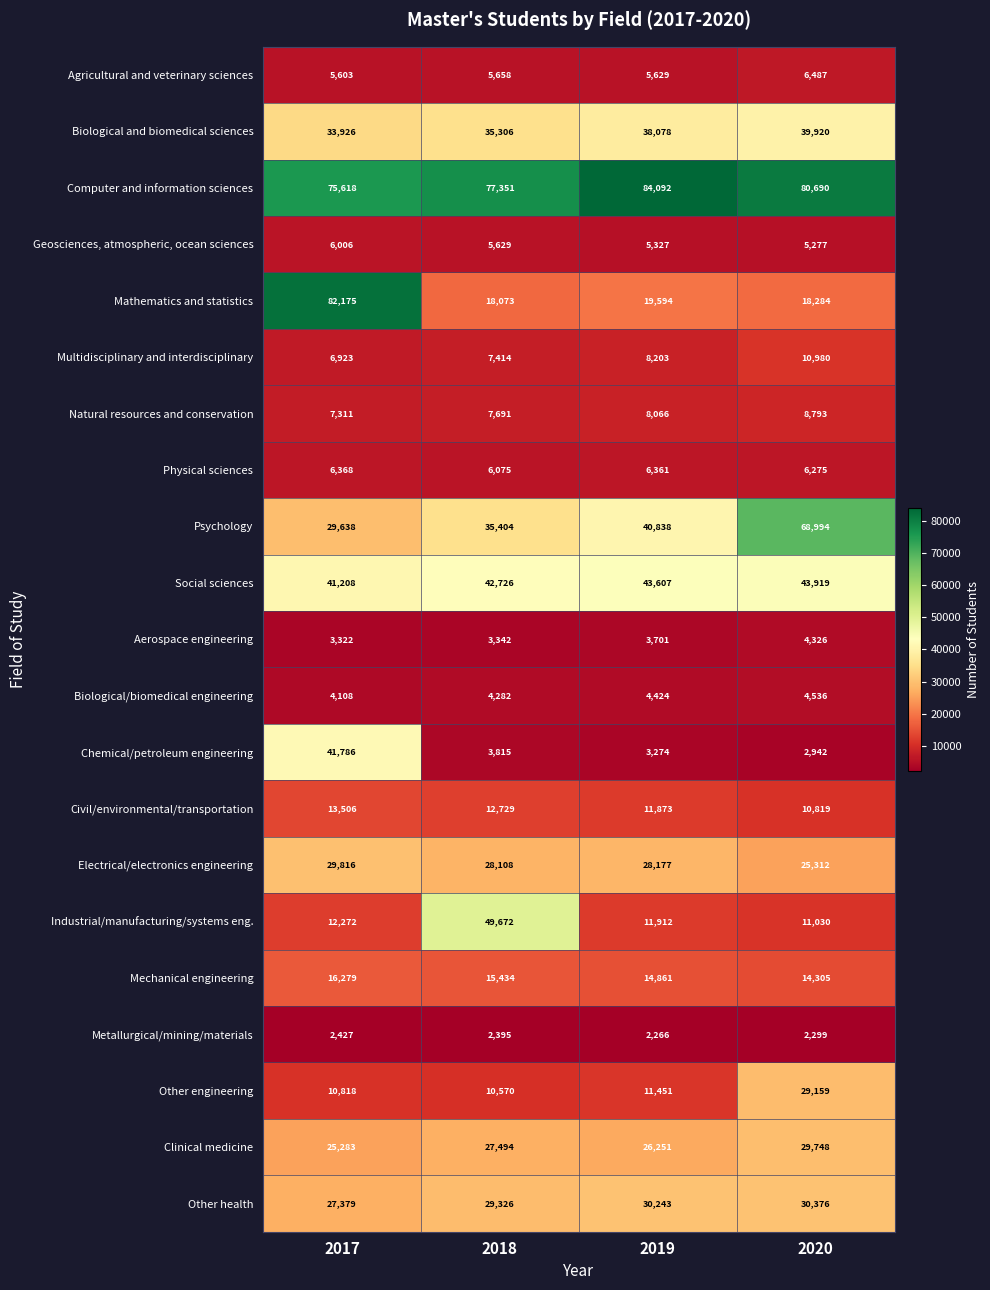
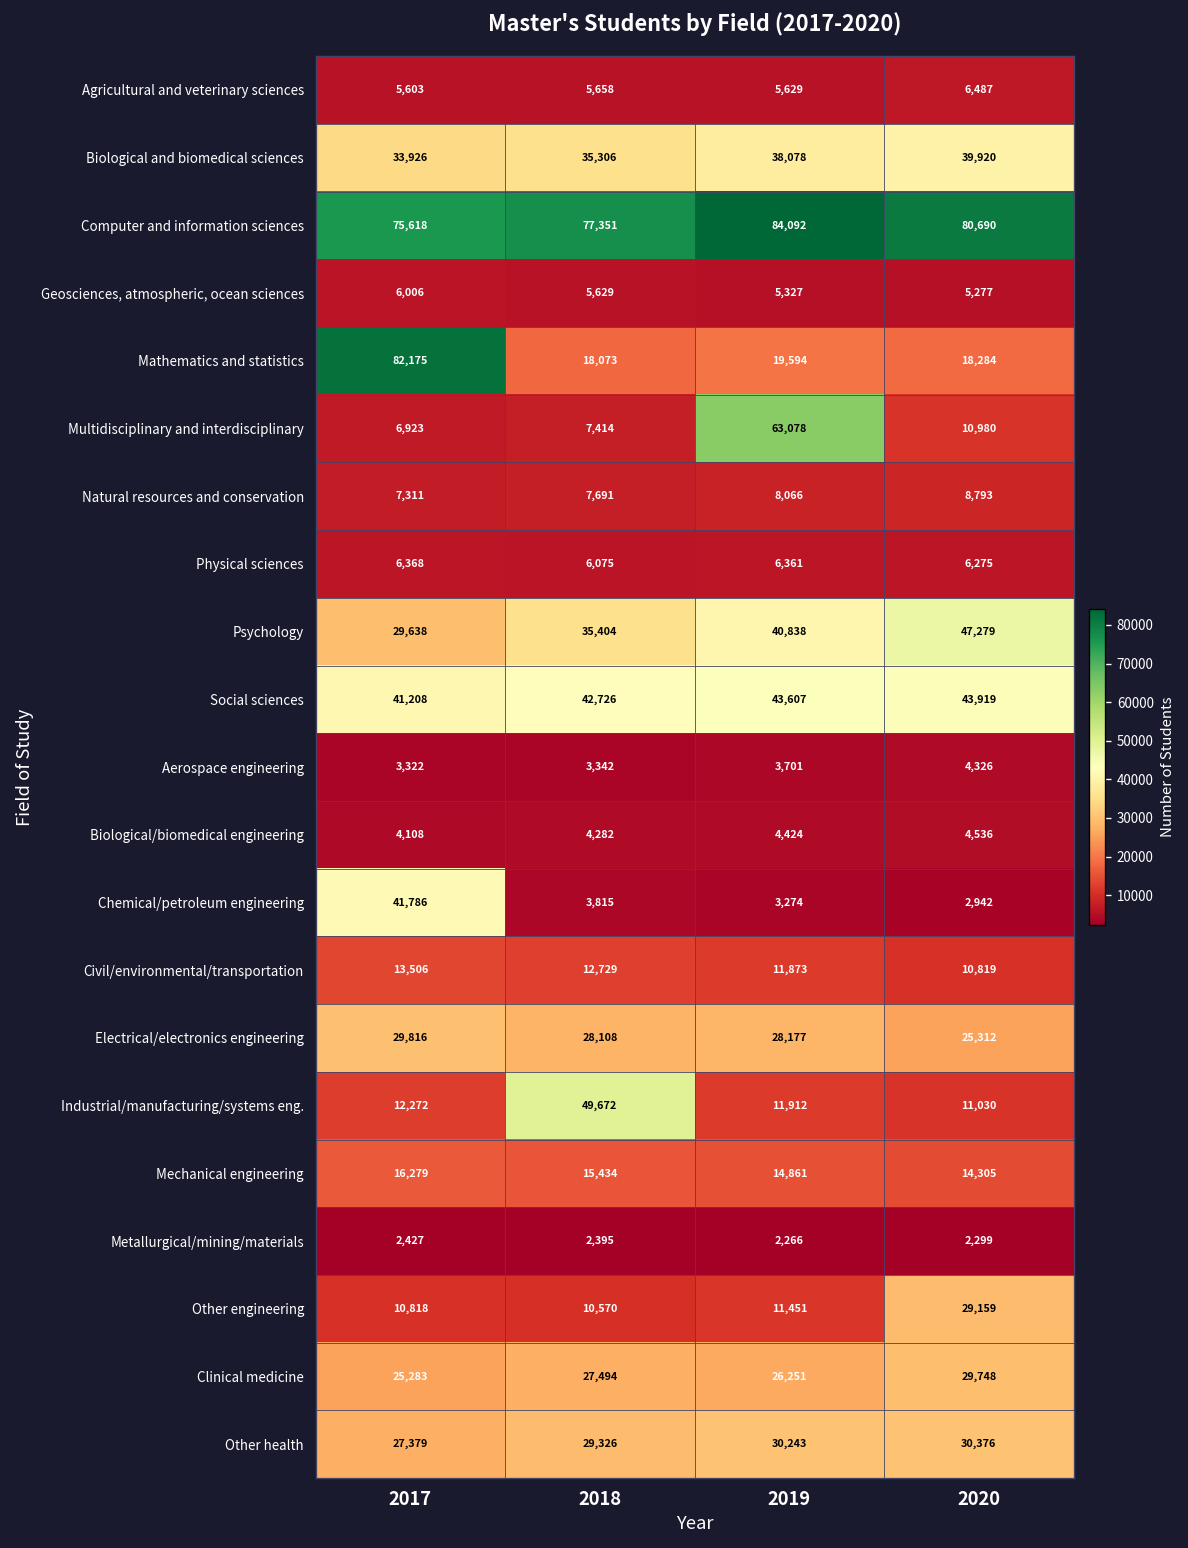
Multidisciplinary and interdisciplinary, 2019: 8,203 -> 63,078
Psychology, 2020: 68,994 -> 47,279
